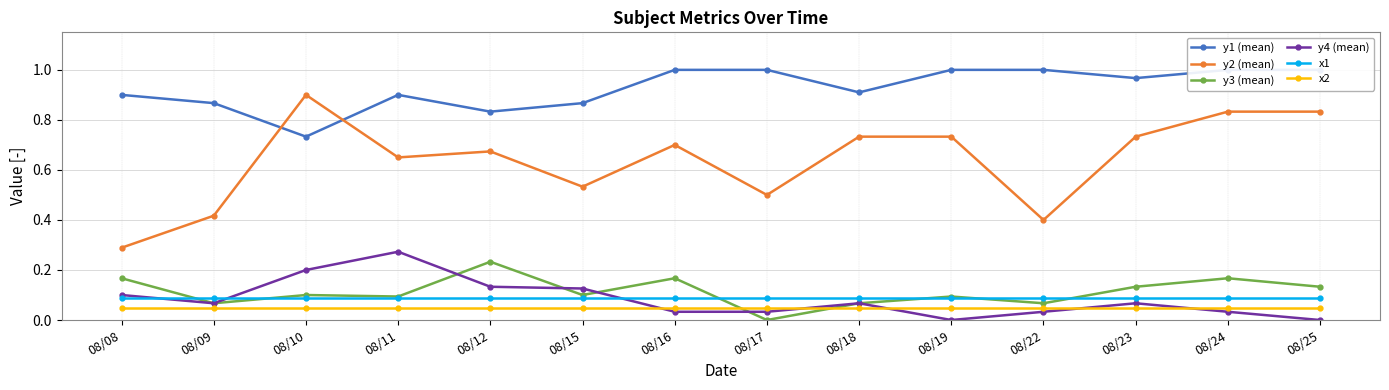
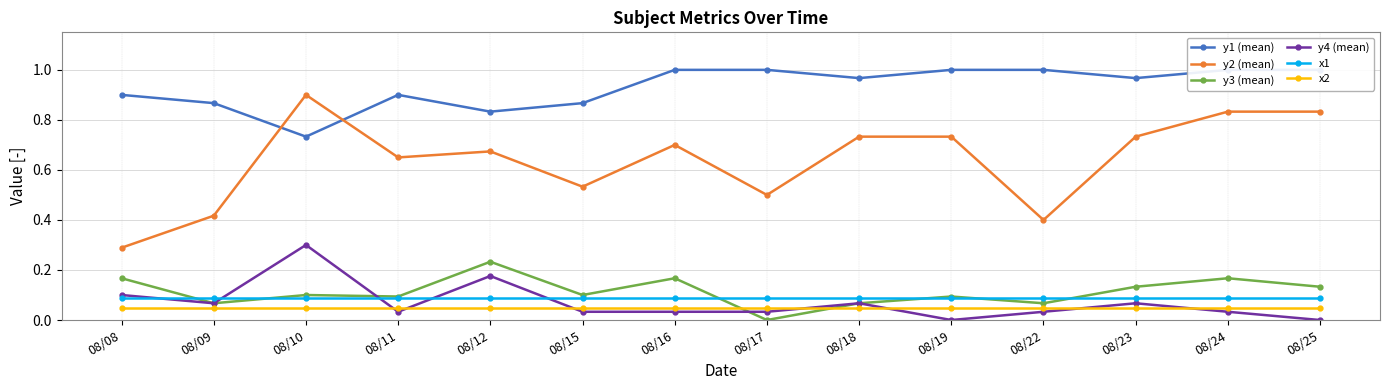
y4 (mean), 08/10: 0.2 -> 0.3
y4 (mean), 08/11: 0.27 -> 0.03
y4 (mean), 08/12: 0.13 -> 0.18
y4 (mean), 08/15: 0.13 -> 0.03
y1 (mean), 08/18: 0.91 -> 0.97
